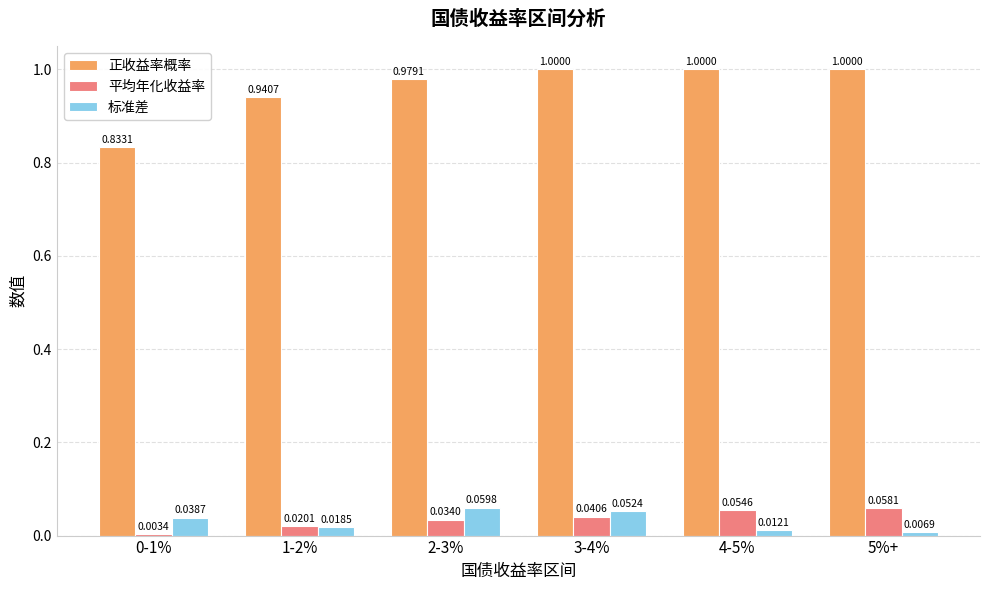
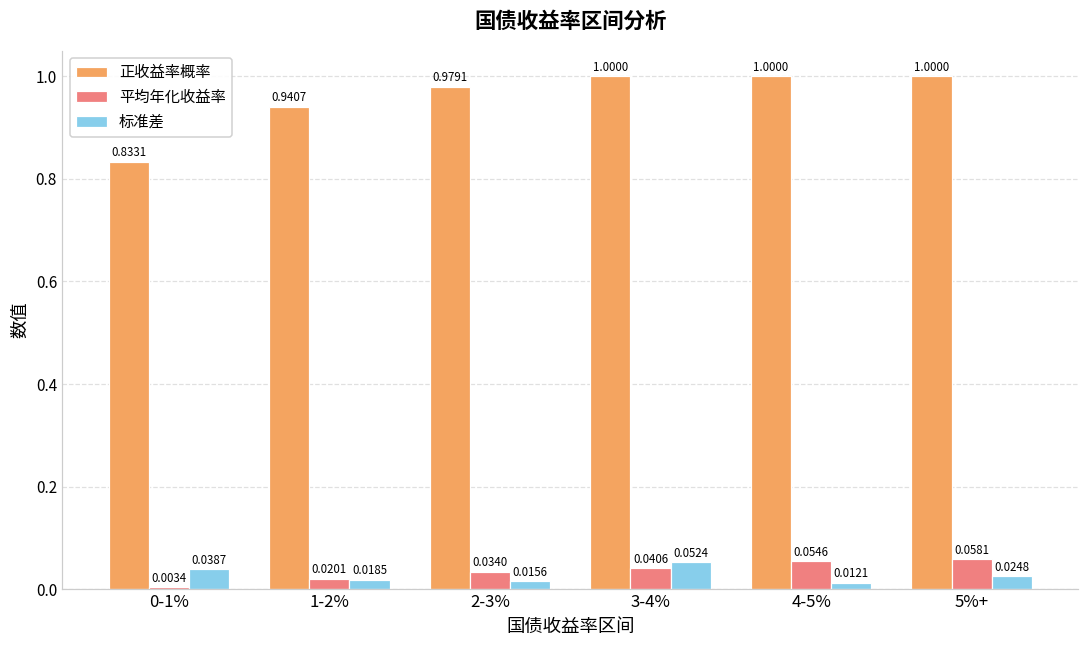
标准差, 2-3%: 0.0598 -> 0.0156
标准差, 5%+: 0.0069 -> 0.0248
